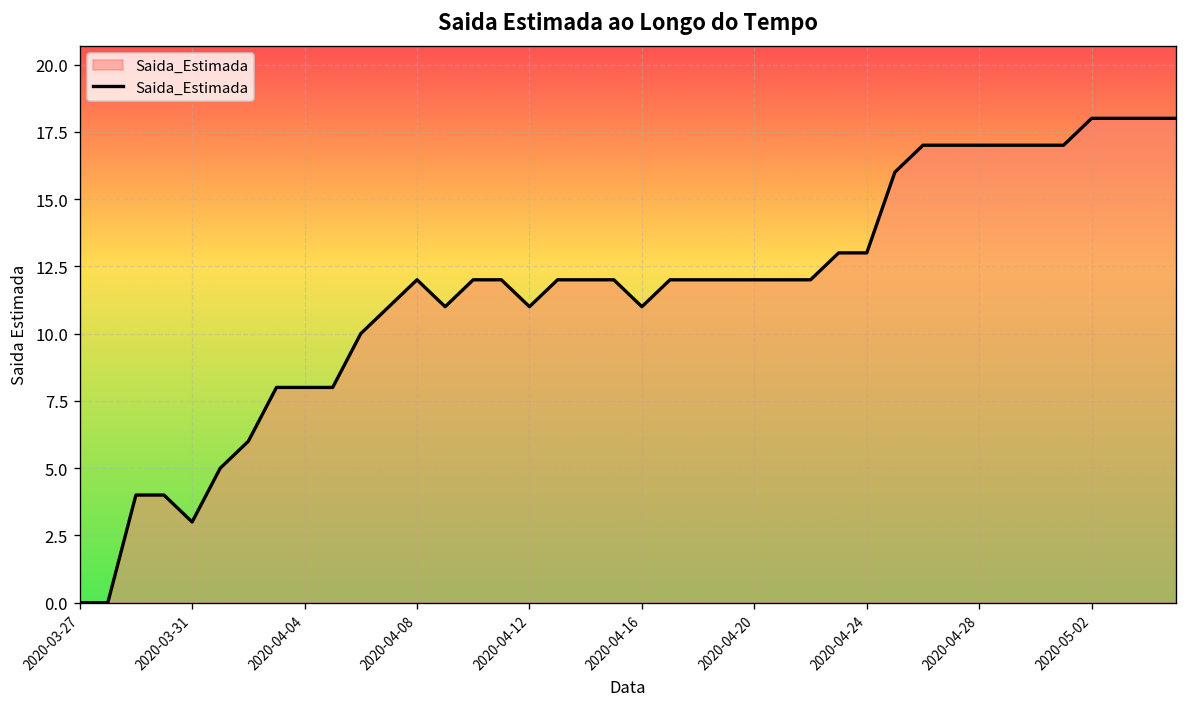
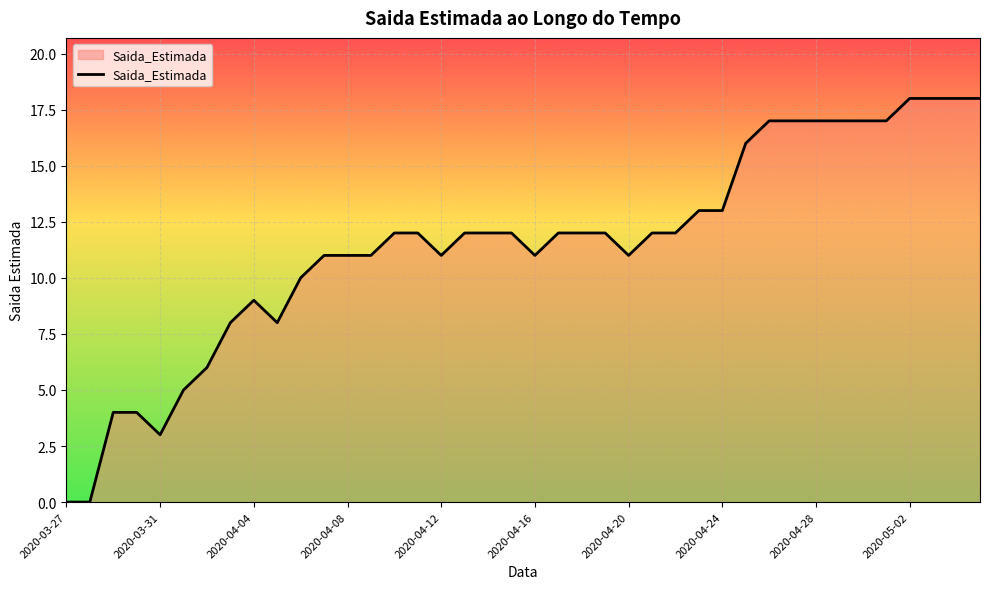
2020-04-04: 8 -> 9
2020-04-08: 12 -> 11
2020-04-20: 12 -> 11
